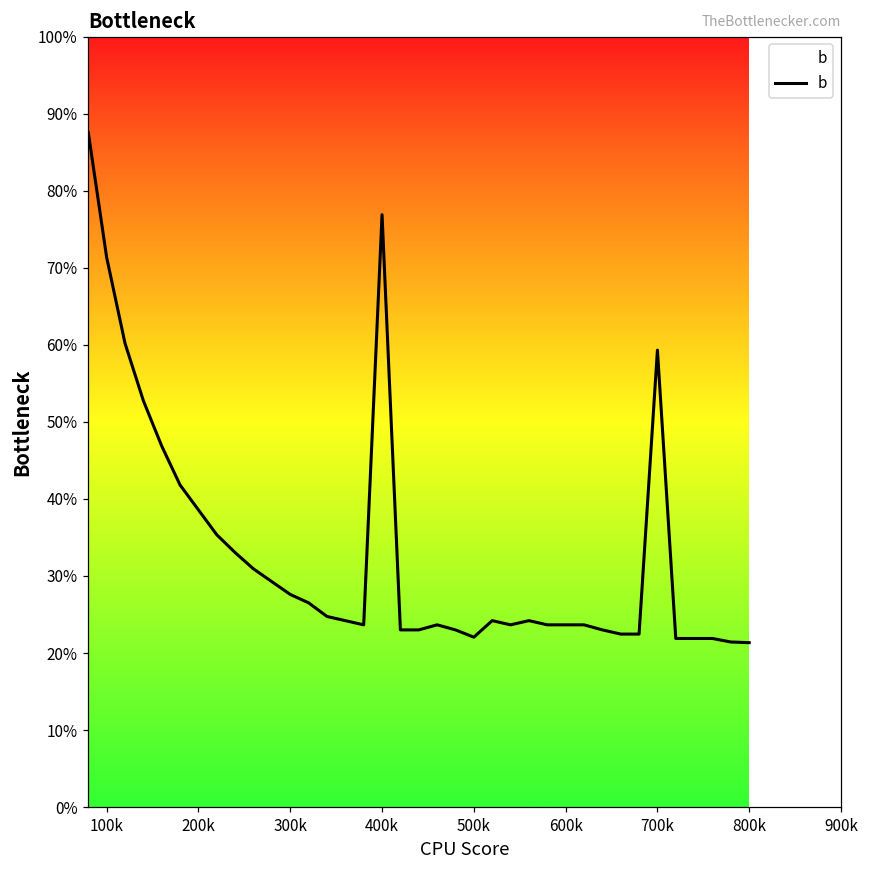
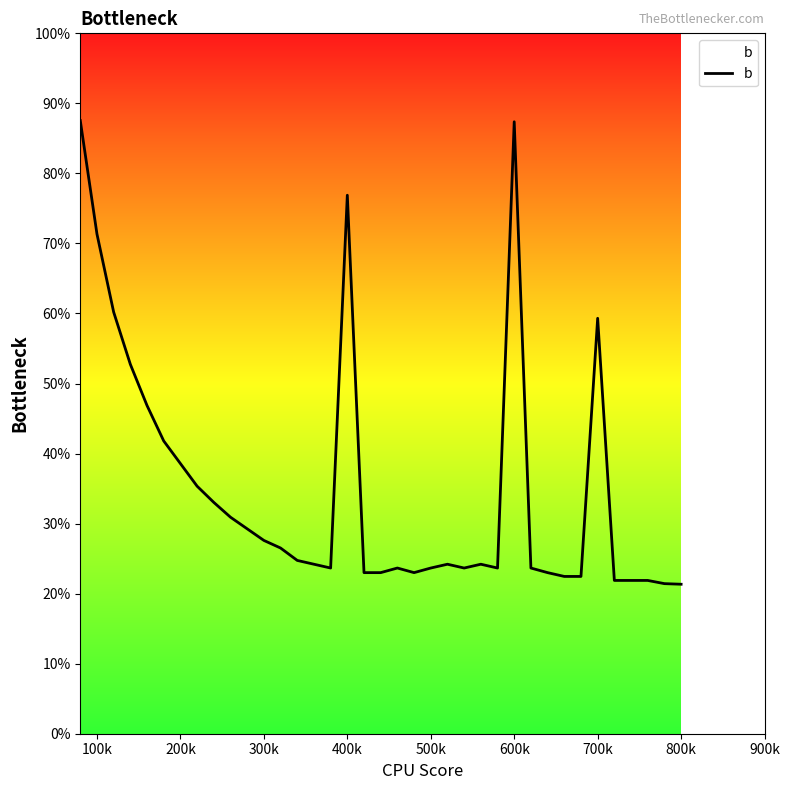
500k: 22% -> 24%
600k: 24% -> 87%
